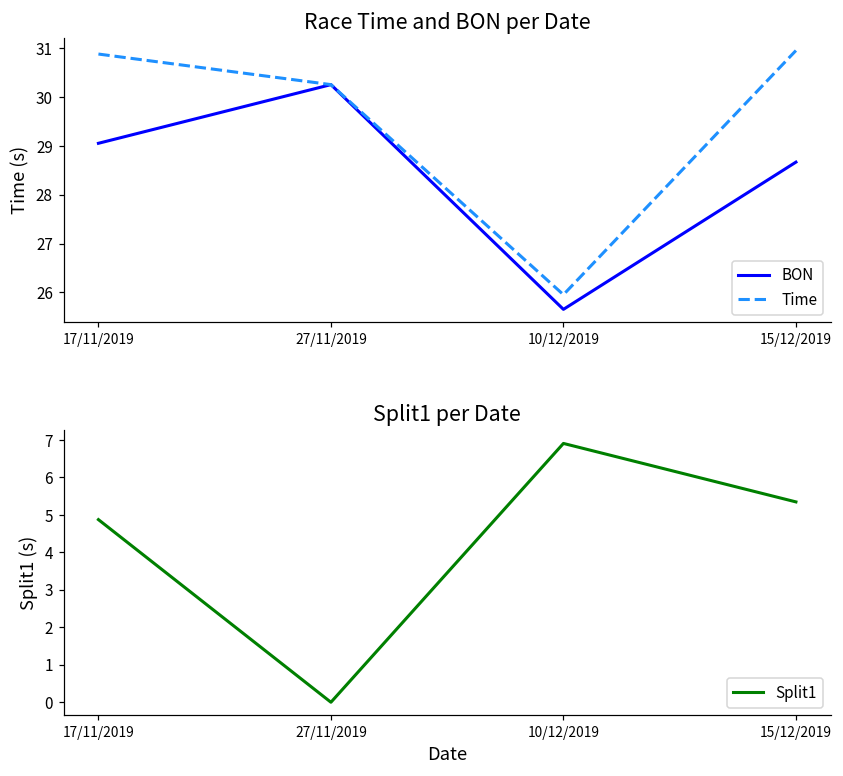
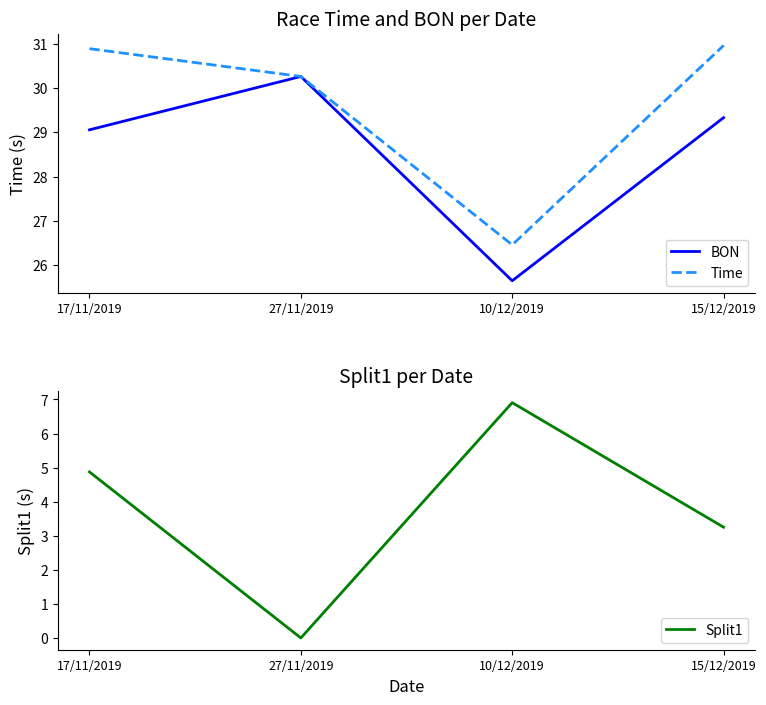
Race Time and BON per Date, Time, 10/12/2019: 26.0 -> 26.5
Race Time and BON per Date, BON, 15/12/2019: 28.7 -> 29.3
Split1 per Date, 15/12/2019: 5.3 -> 3.3
